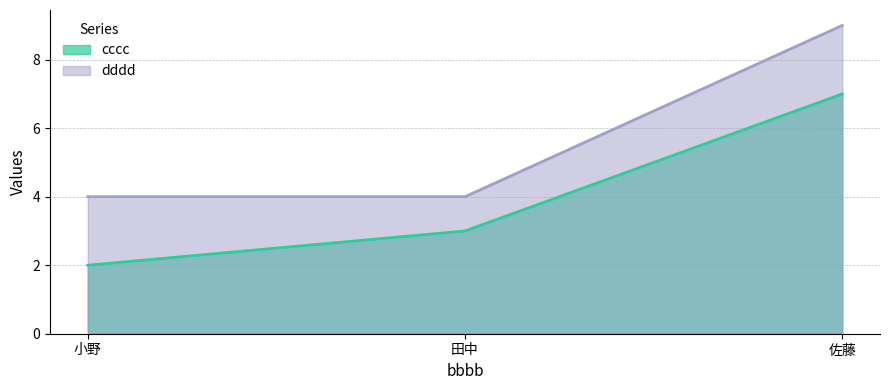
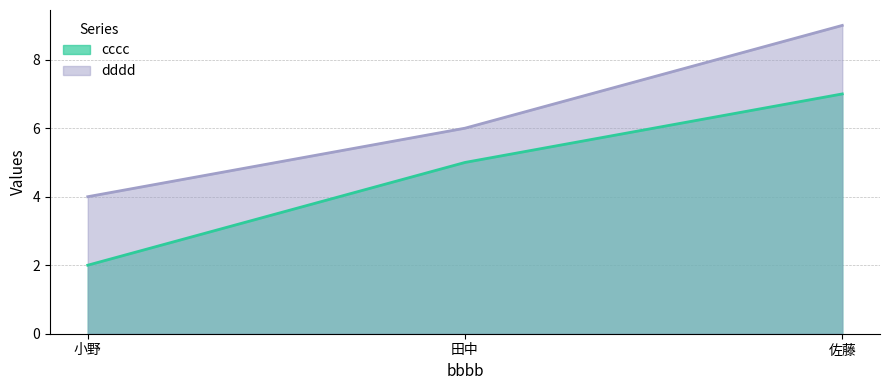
cccc, 田中: 3 -> 5
dddd, 田中: 4 -> 6
